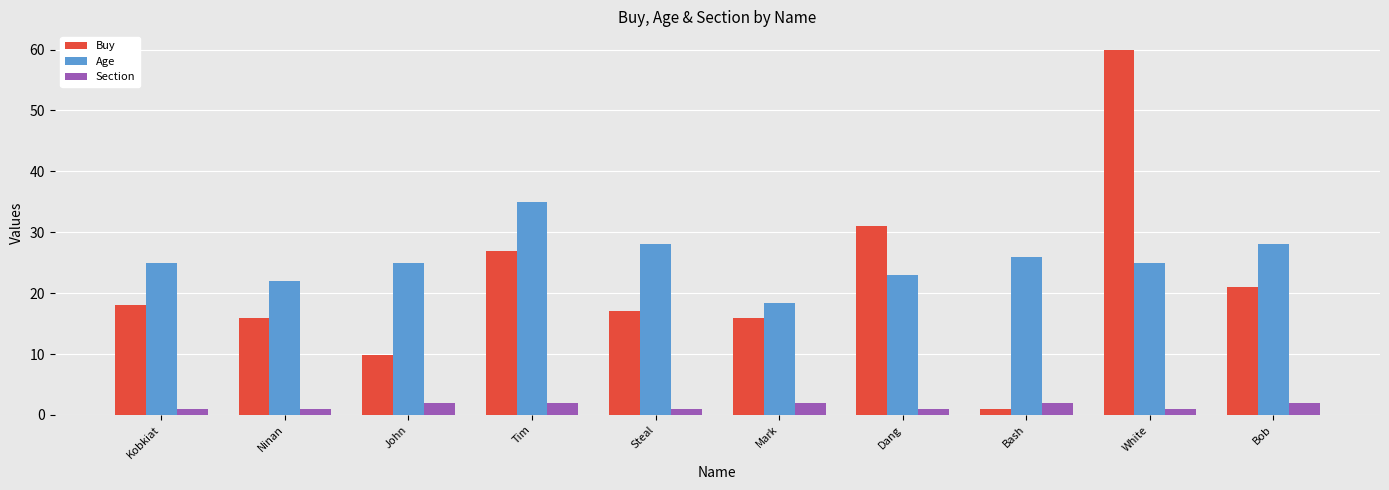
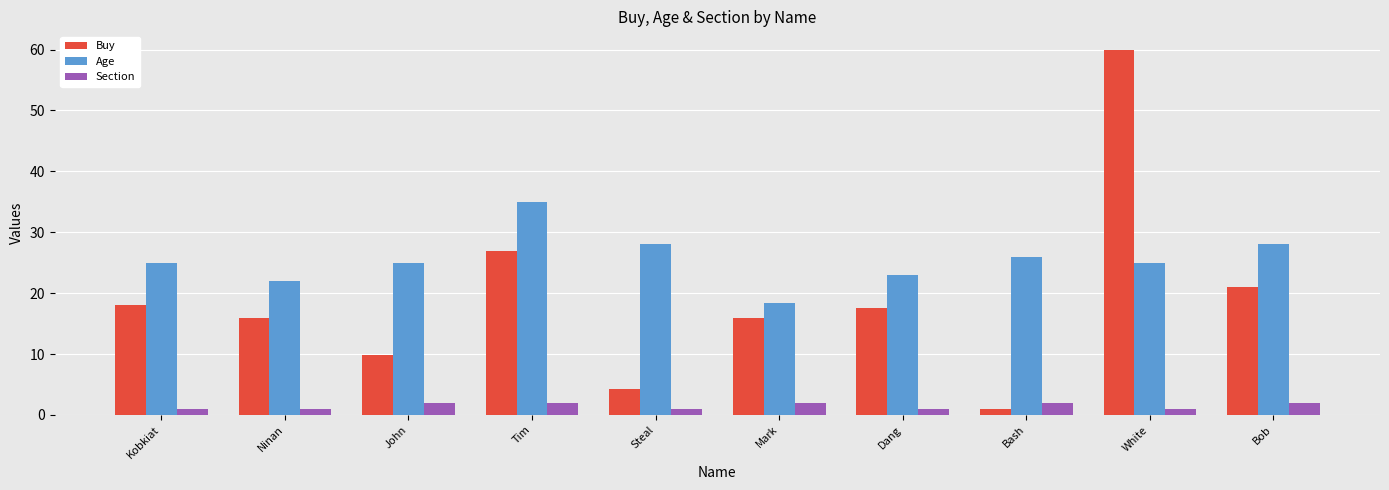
Buy, Steal: 17 -> 4
Buy, Dang: 31 -> 18
